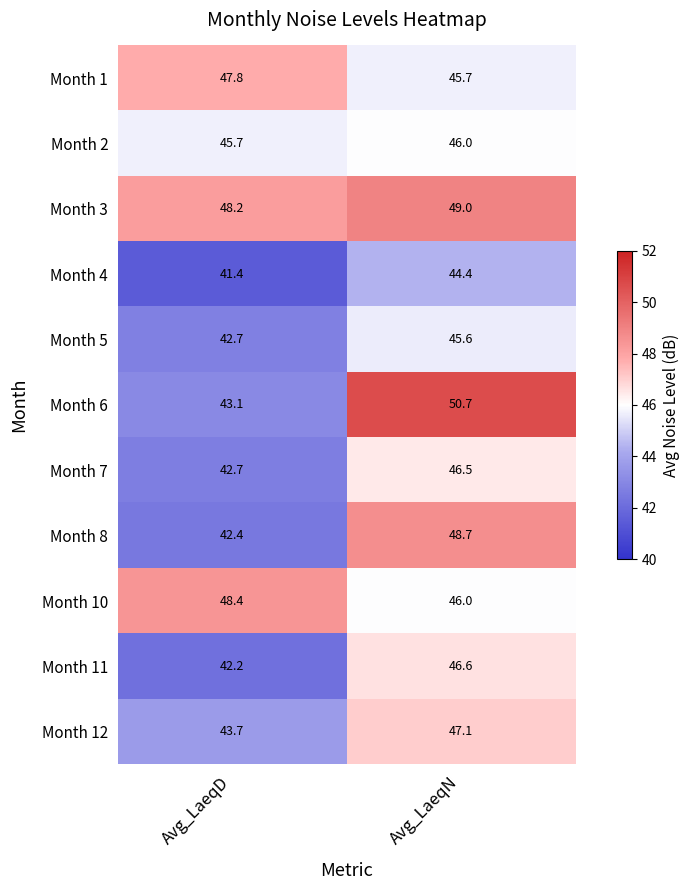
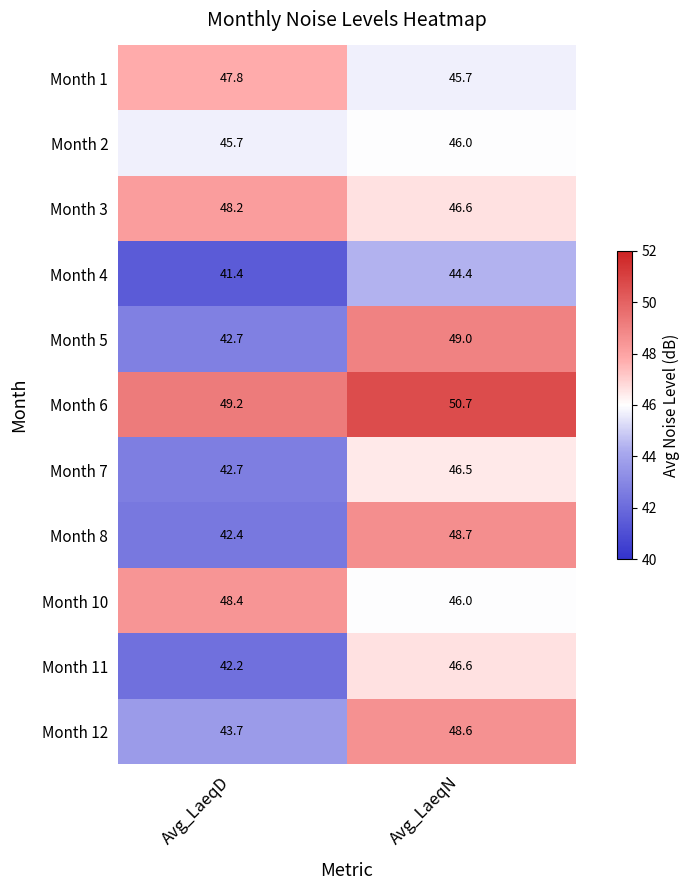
Month 3, Avg_LaeqN: 49.0 -> 46.6
Month 5, Avg_LaeqN: 45.6 -> 49.0
Month 6, Avg_LaeqD: 43.1 -> 49.2
Month 12, Avg_LaeqN: 47.1 -> 48.6
